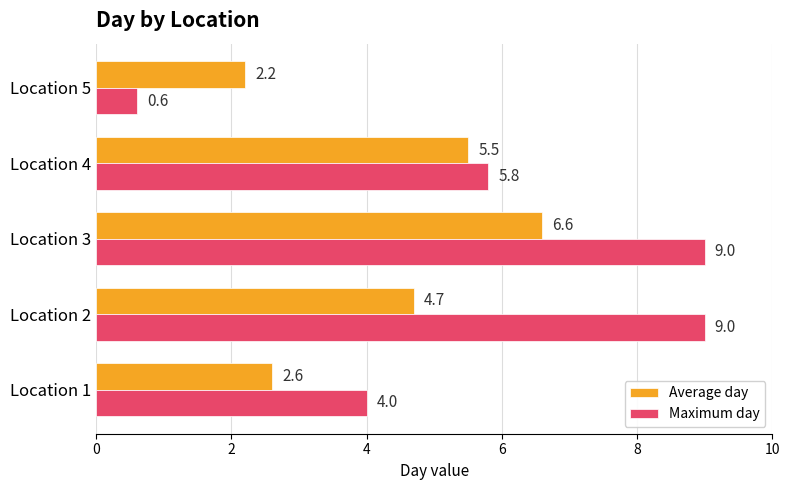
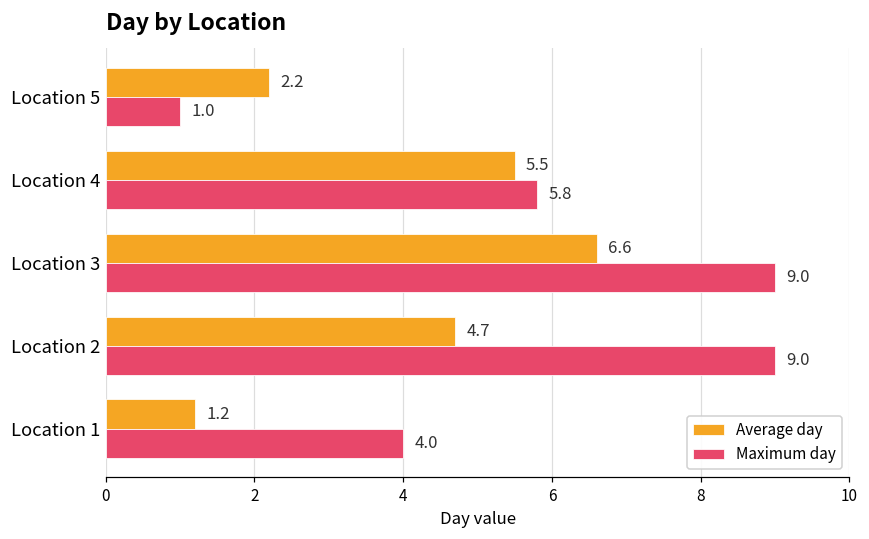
Maximum day, Location 5: 0.6 -> 1.0
Average day, Location 1: 2.6 -> 1.2
